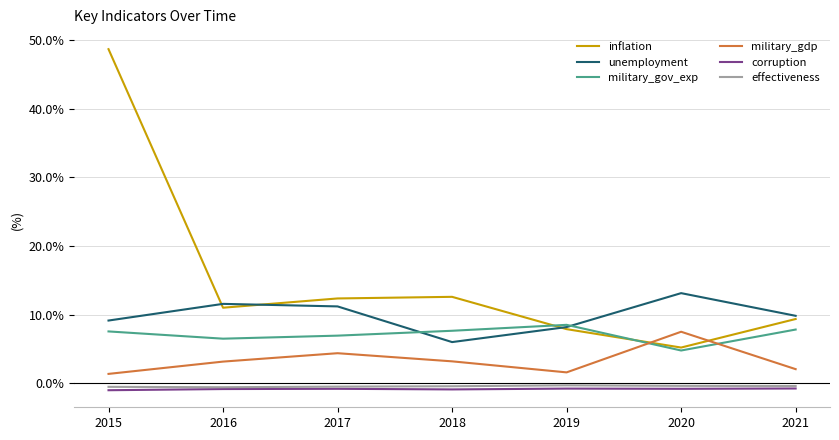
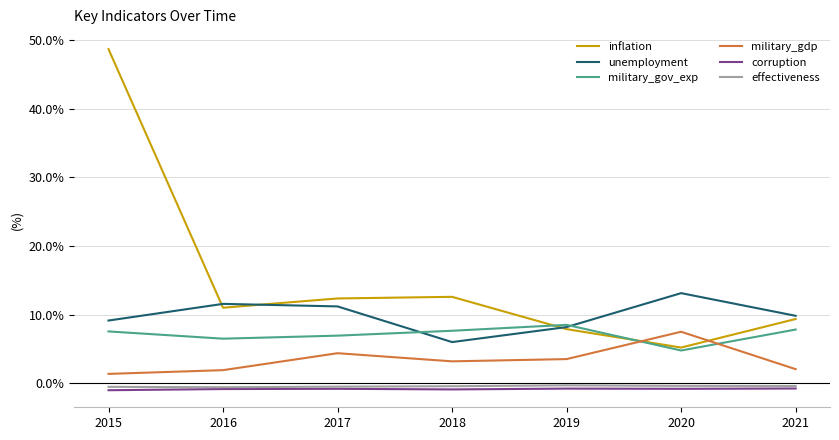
military_gdp, 2016: 3% -> 2%
military_gdp, 2019: 2% -> 4%
